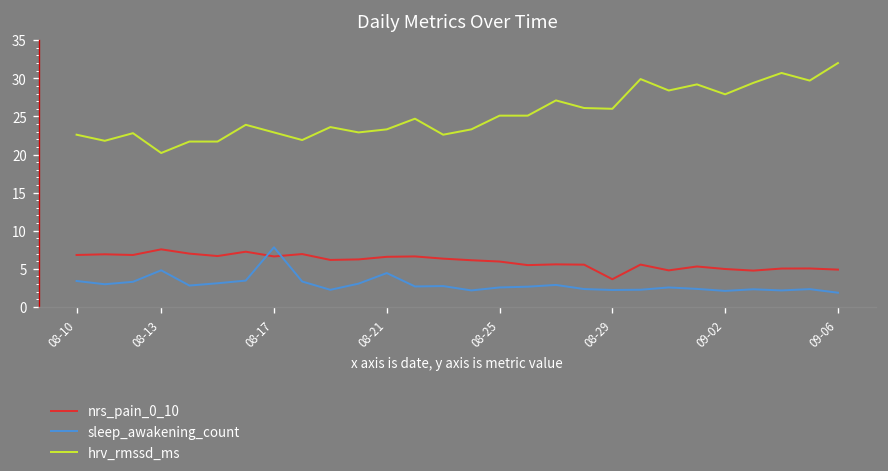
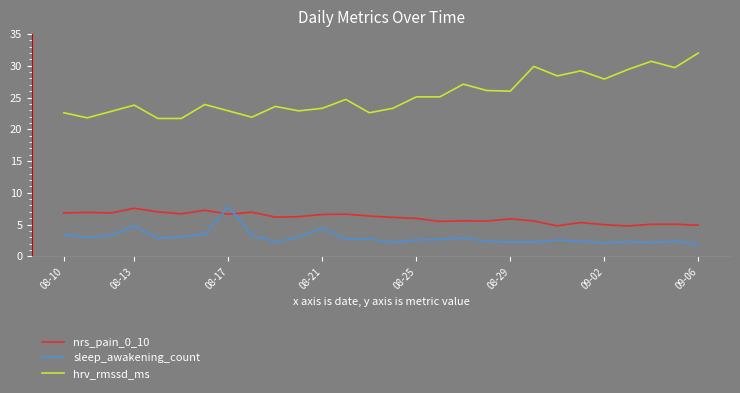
hrv_rmssd_ms, 08-13: 20 -> 24
nrs_pain_0_10, 08-29: 4 -> 6
